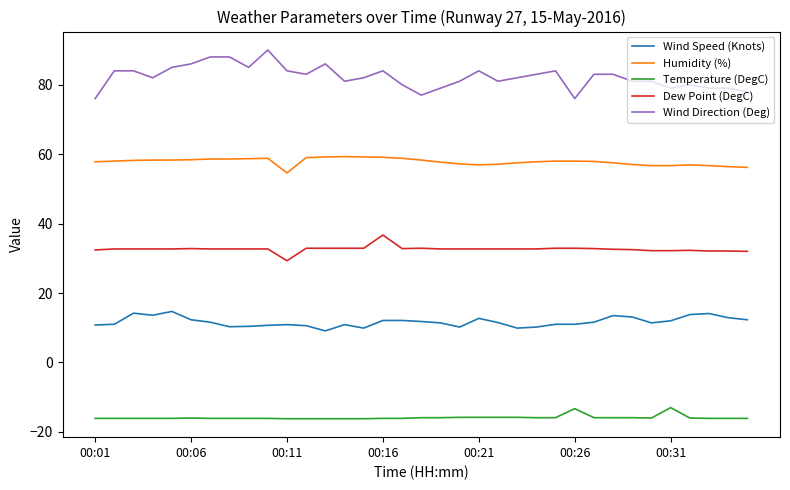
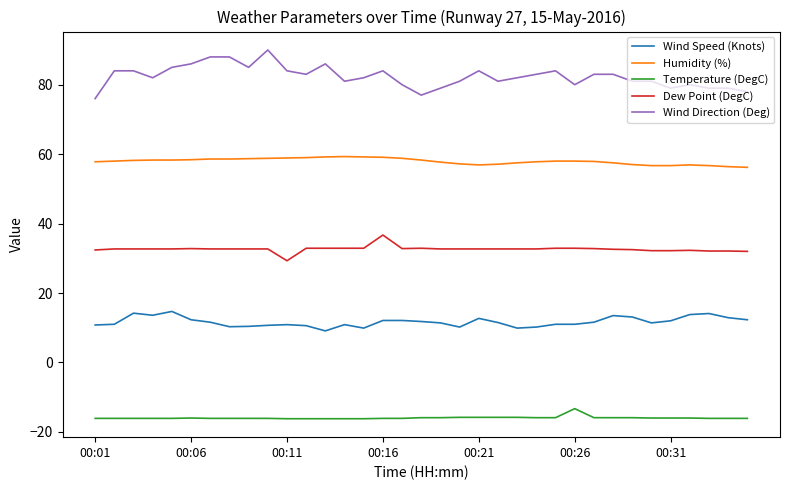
Humidity (%), 00:11: 55 -> 59
Wind Direction (Deg), 00:26: 76 -> 80
Temperature (DegC), 00:31: -13 -> -16
